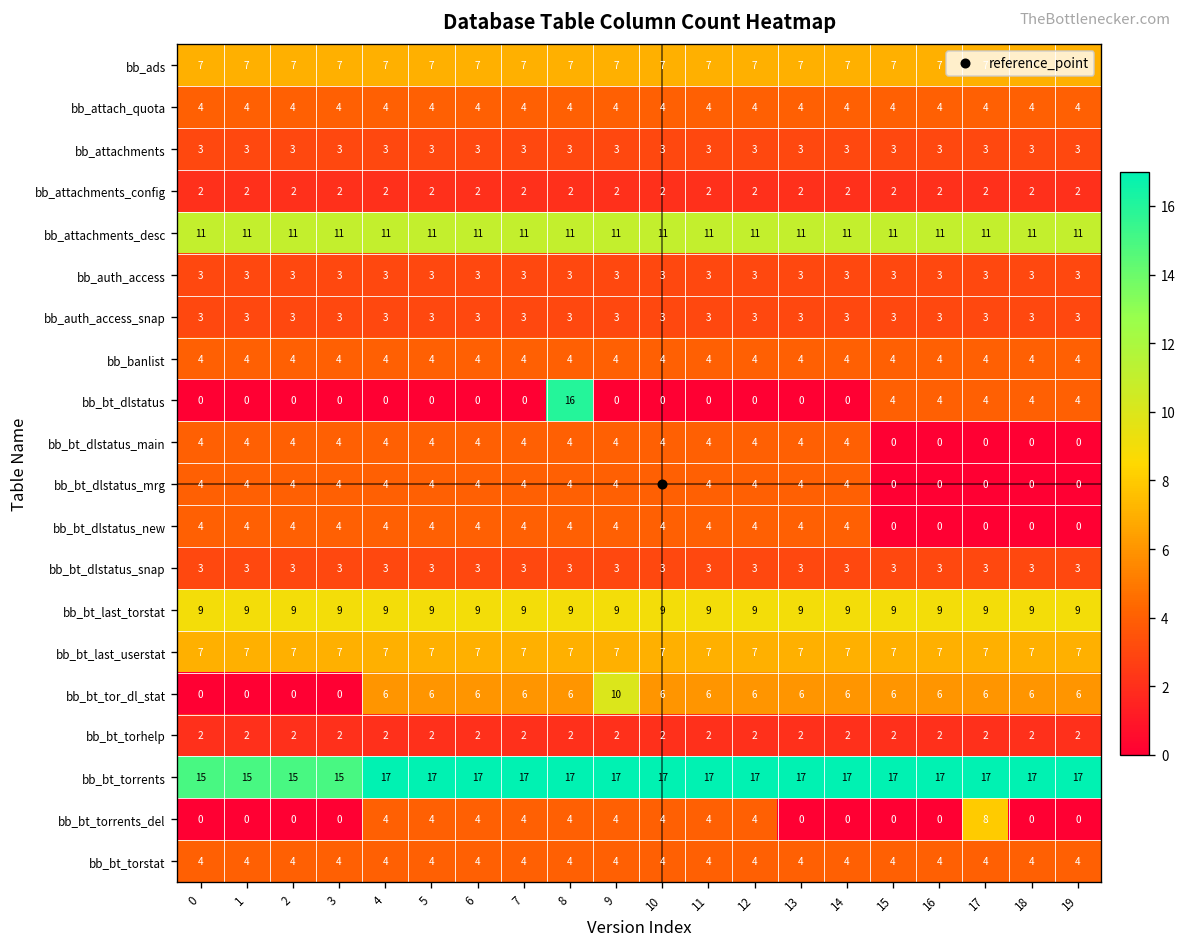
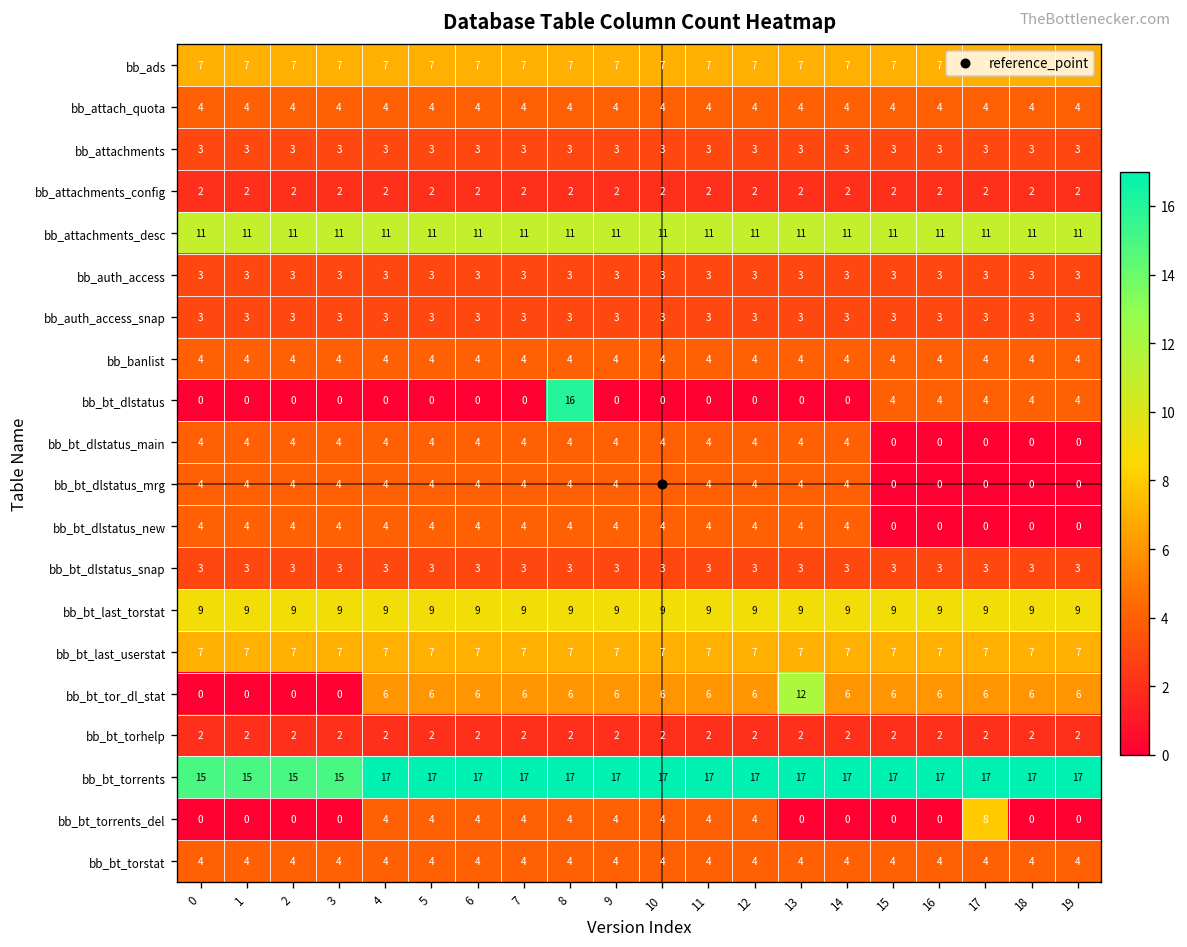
bb_bt_tor_dl_stat, 9: 10 -> 6
bb_bt_tor_dl_stat, 13: 6 -> 12
